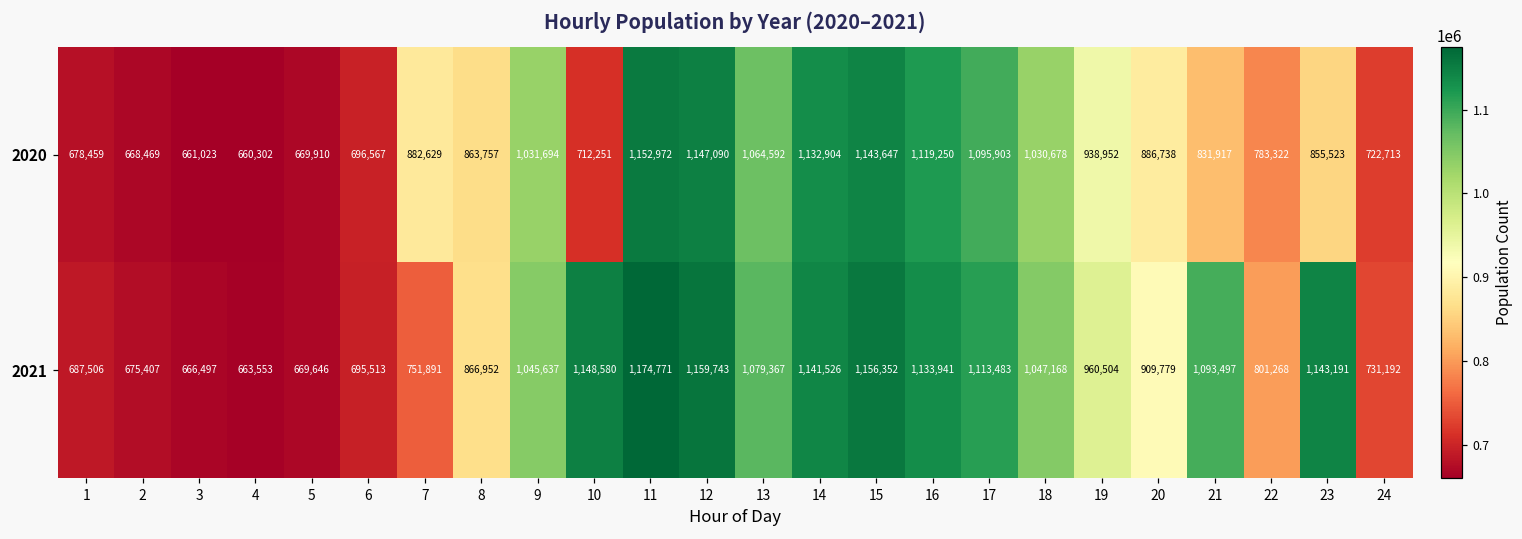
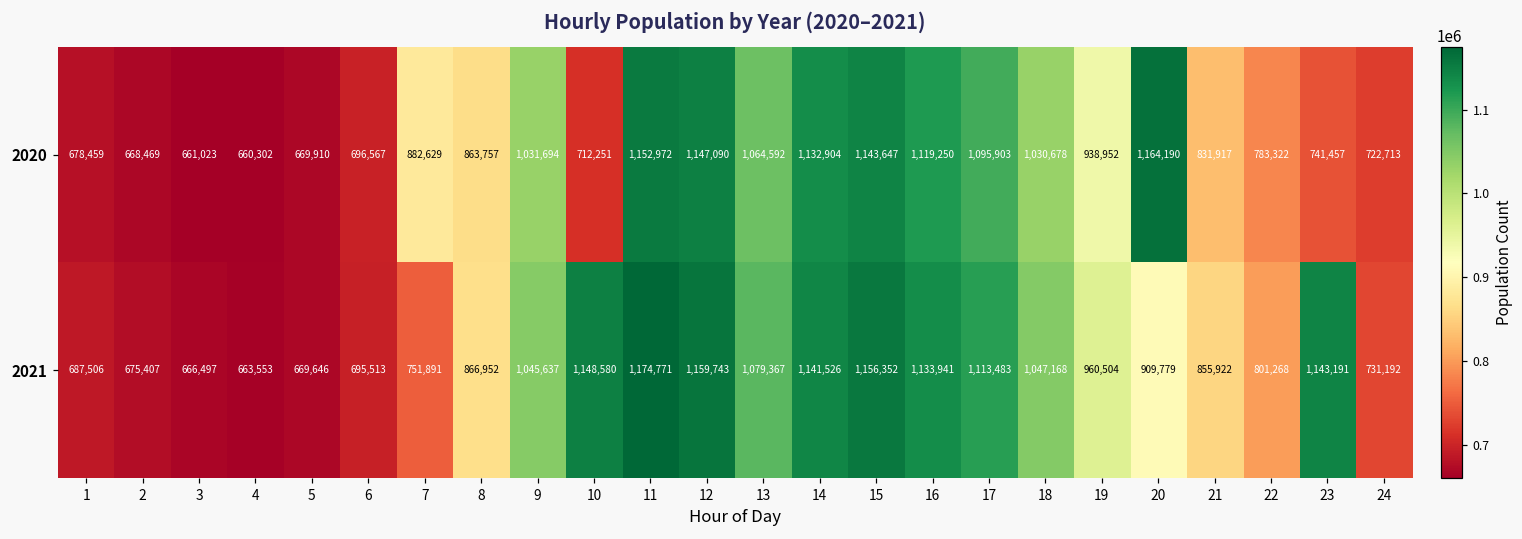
2020, 20: 886,738 -> 1,164,190
2020, 23: 855,523 -> 741,457
2021, 21: 1,093,497 -> 855,922
